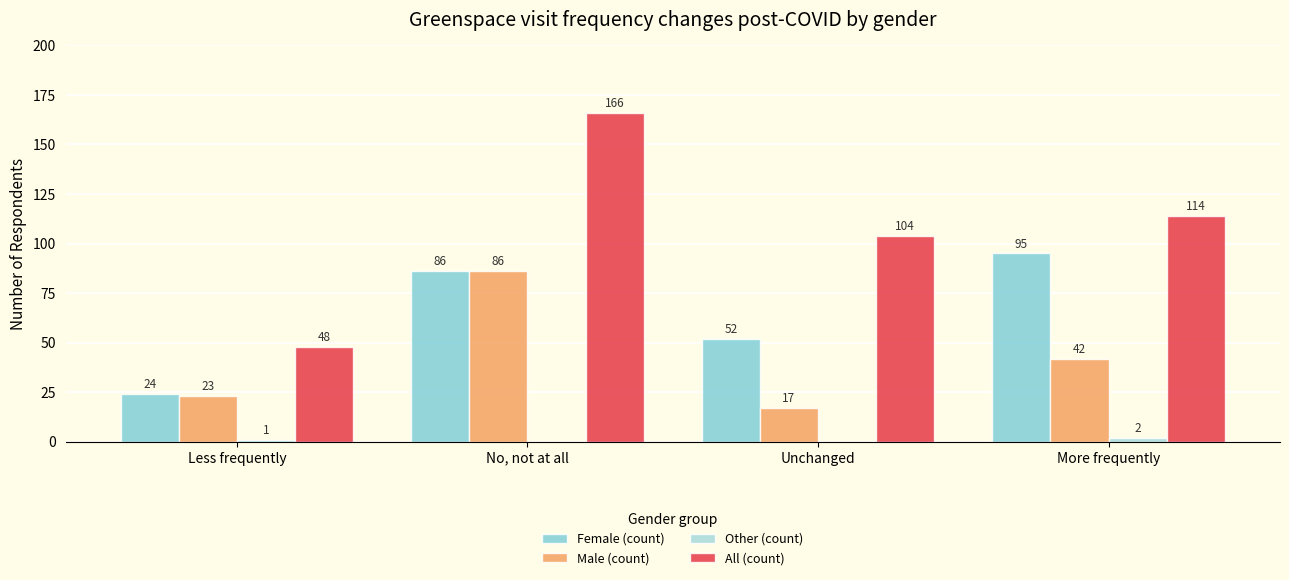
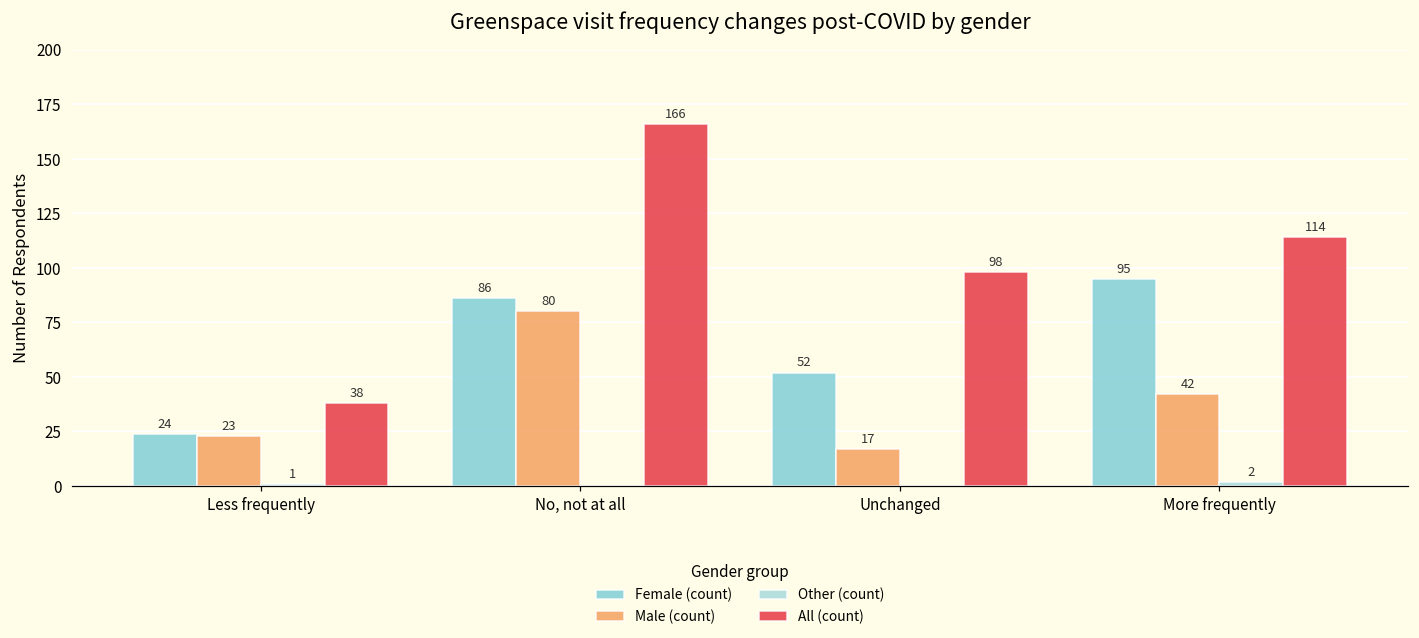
All (count), Less frequently: 48 -> 38
Male (count), No, not at all: 86 -> 80
All (count), Unchanged: 104 -> 98
